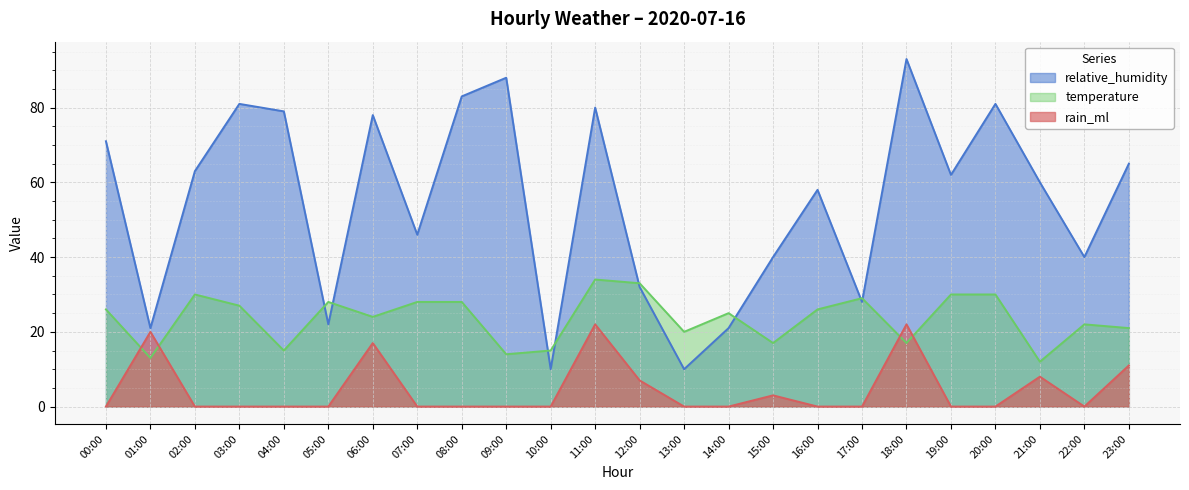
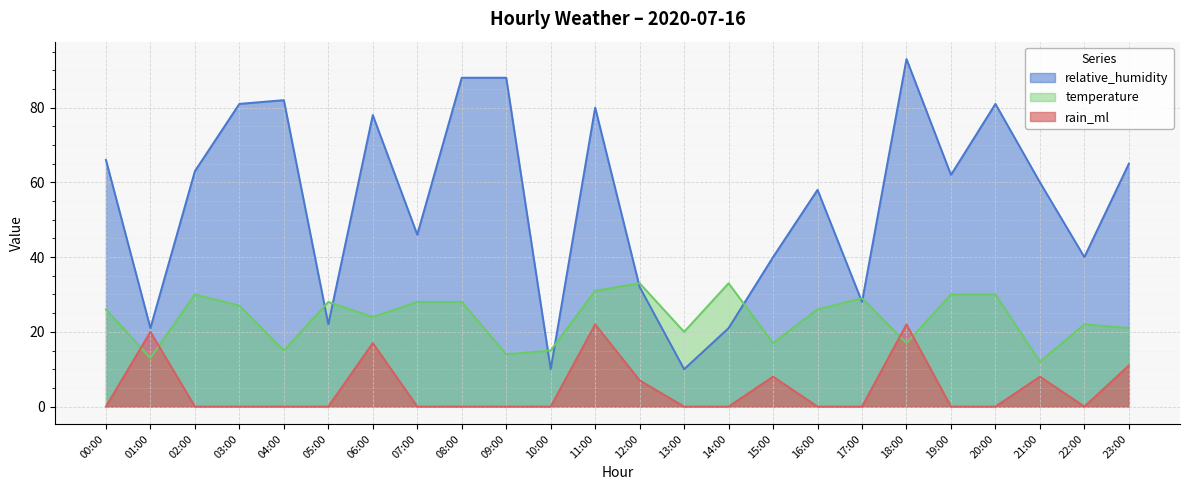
relative_humidity, 00:00: 71 -> 66
relative_humidity, 04:00: 79 -> 82
relative_humidity, 08:00: 83 -> 88
temperature, 11:00: 34 -> 31
temperature, 14:00: 25 -> 33
rain_ml, 15:00: 3 -> 8
